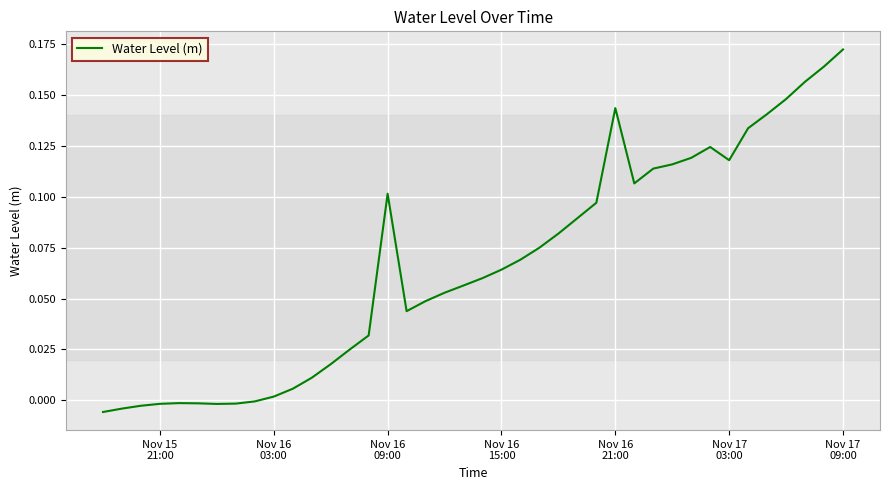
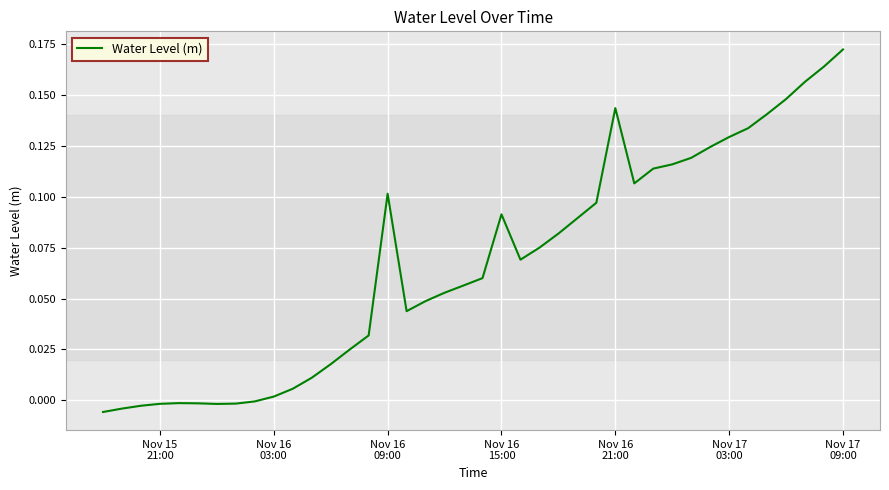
Nov 16 15:00: 0.064 -> 0.091
Nov 17 03:00: 0.118 -> 0.129
